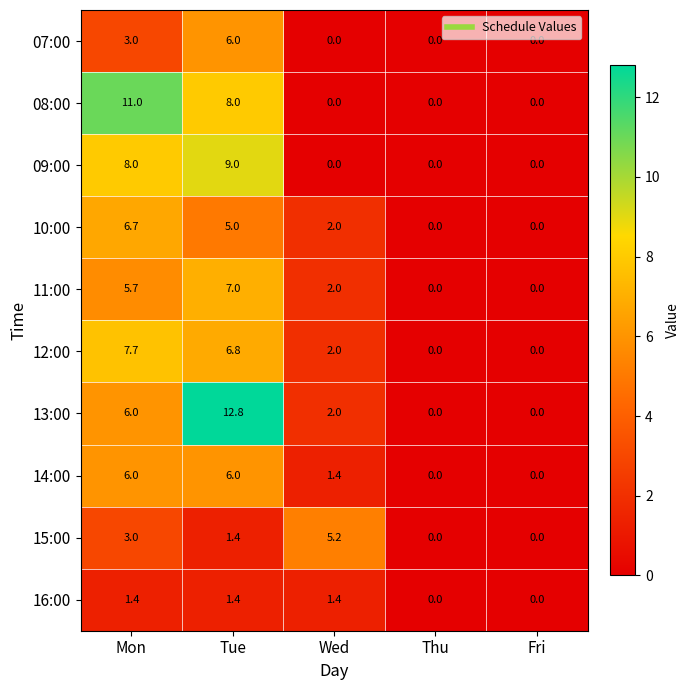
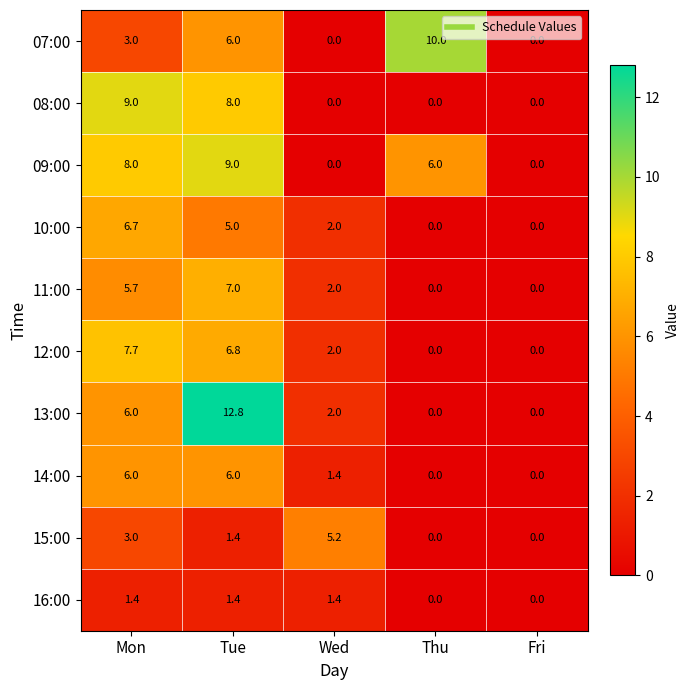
07:00, Thu: 0.0 -> 10.0
08:00, Mon: 11.0 -> 9.0
09:00, Thu: 0.0 -> 6.0
